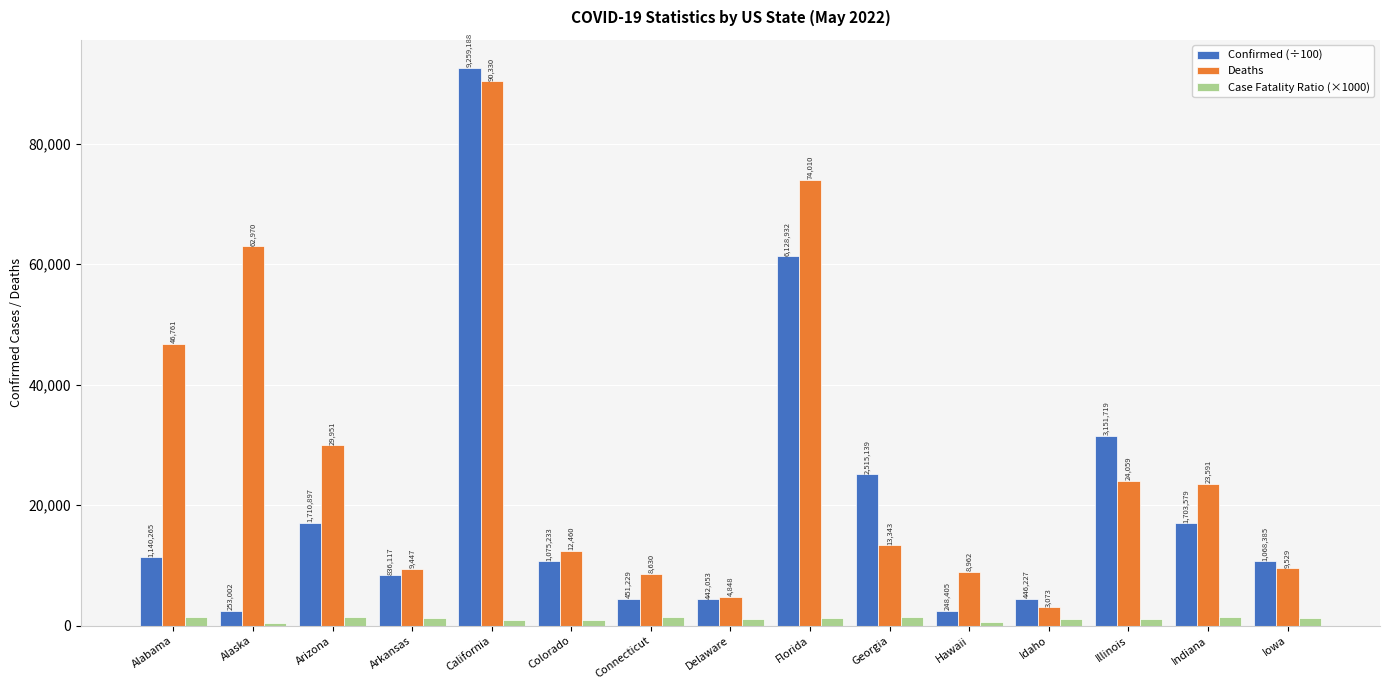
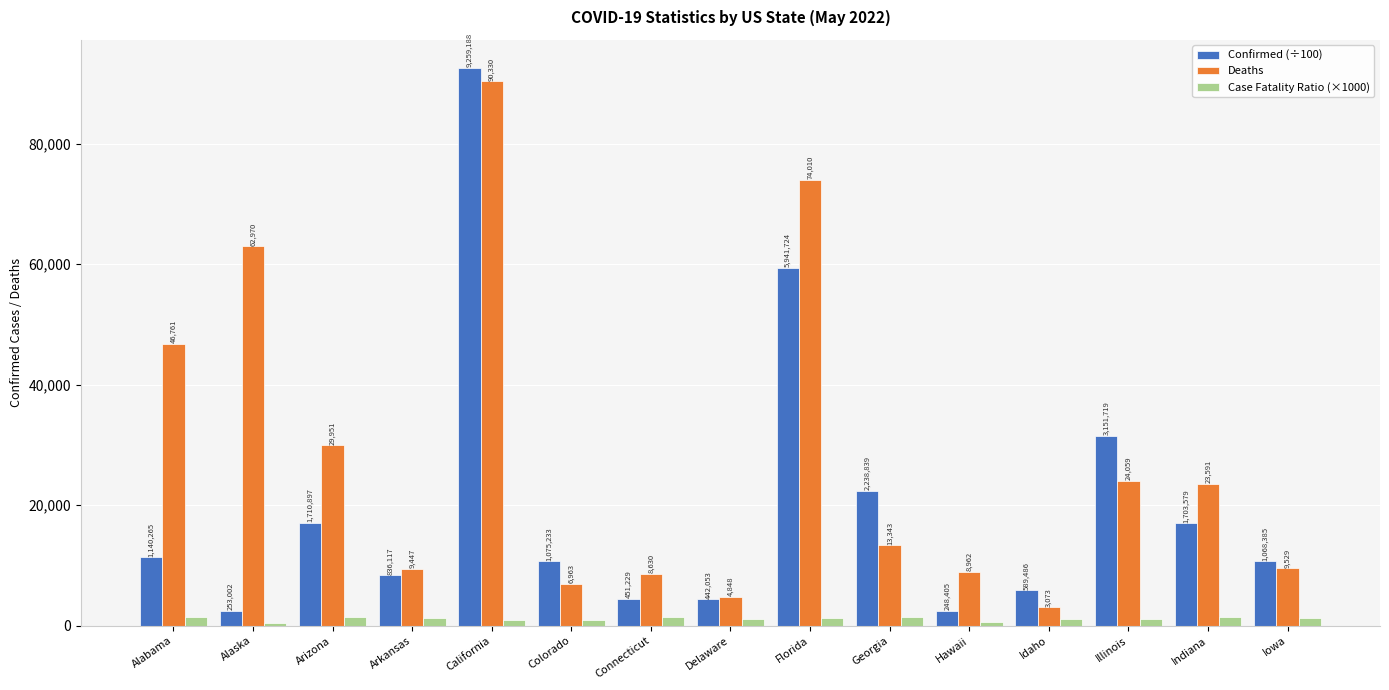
Deaths, Colorado: 12,460 -> 6,963
Confirmed (÷100), Florida: 6,128,932 -> 5,941,724
Confirmed (÷100), Georgia: 2,515,139 -> 2,238,839
Confirmed (÷100), Idaho: 446,227 -> 589,486
